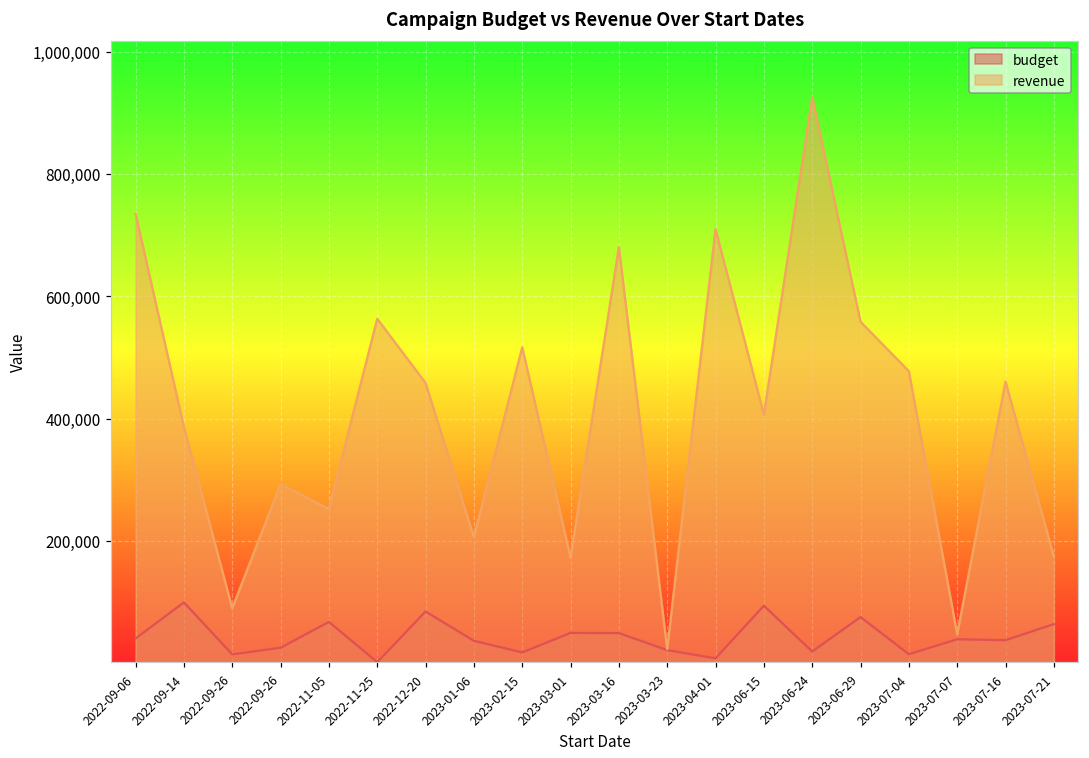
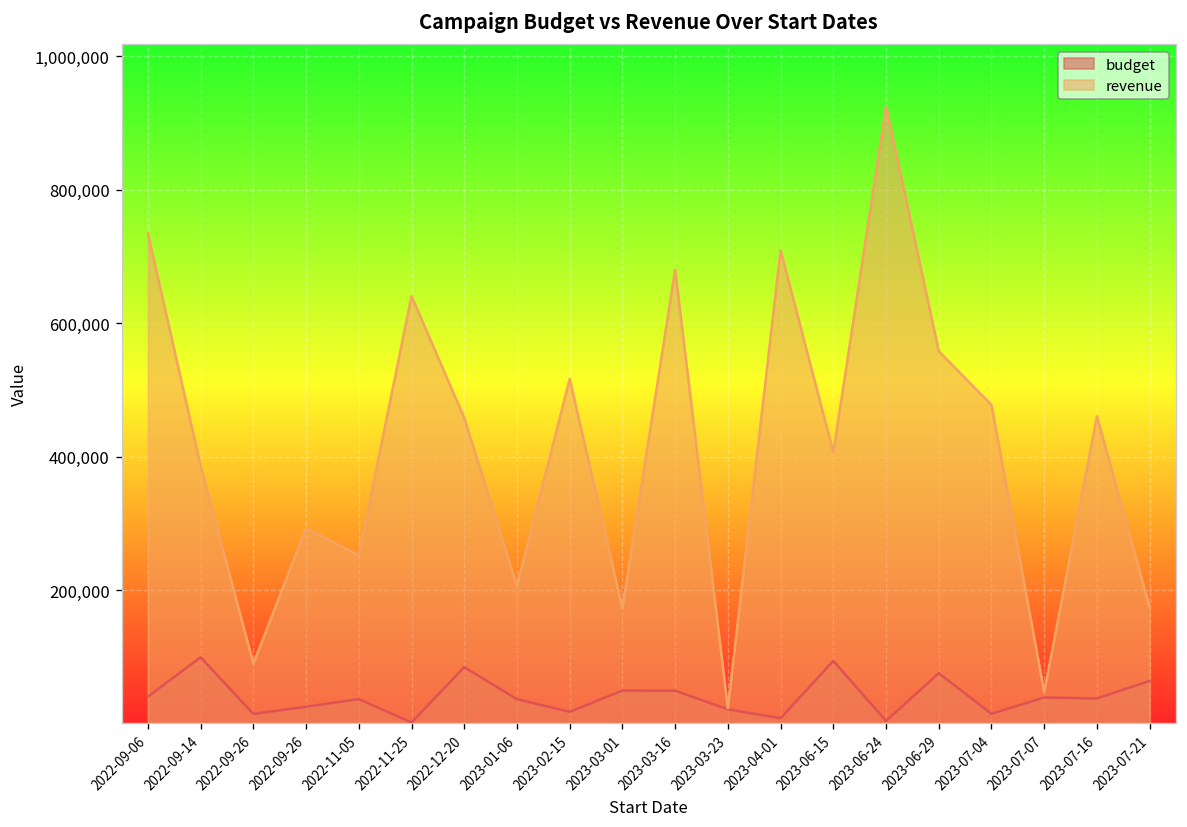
budget, 2022-11-05: 70,000 -> 40,000
revenue, 2022-11-25: 560,000 -> 640,000
budget, 2023-06-24: 20,000 -> 0
